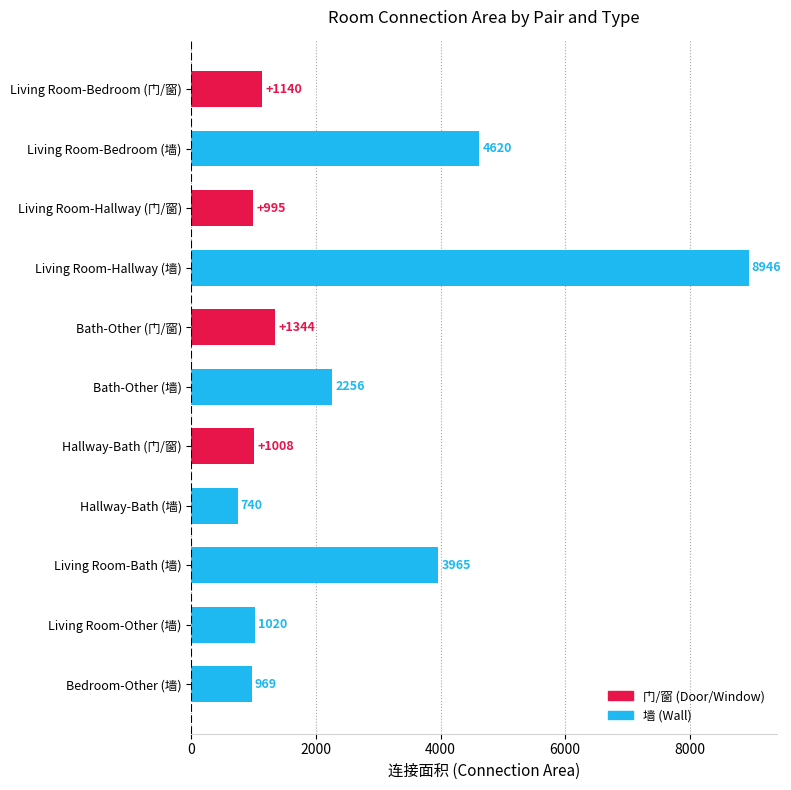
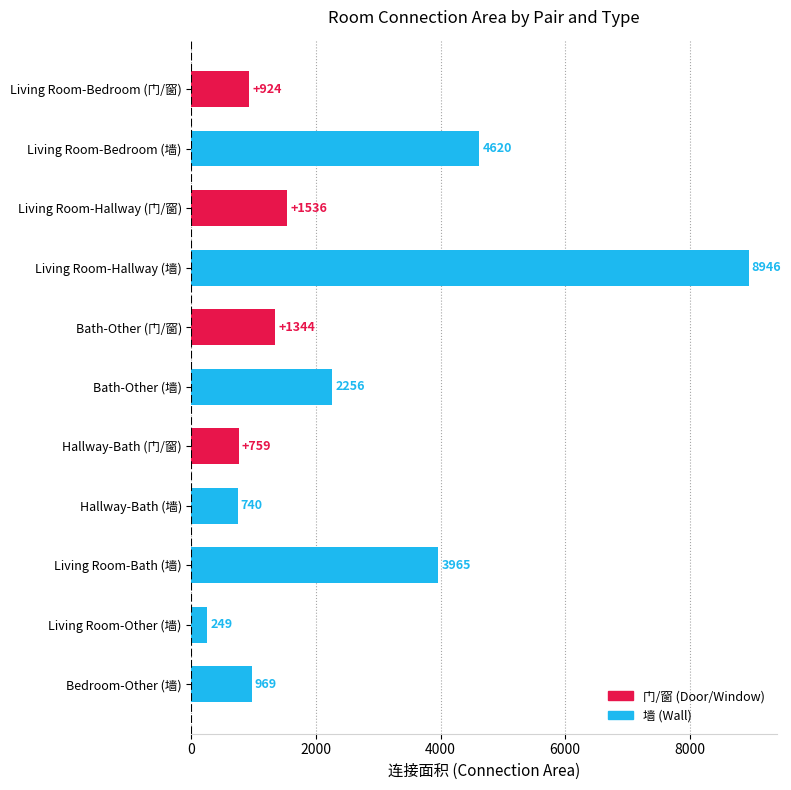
Living Room-Bedroom (门/窗): +1140 -> +924
Living Room-Hallway (门/窗): +995 -> +1536
Hallway-Bath (门/窗): +1008 -> +759
Living Room-Other (墙): 1020 -> 249
